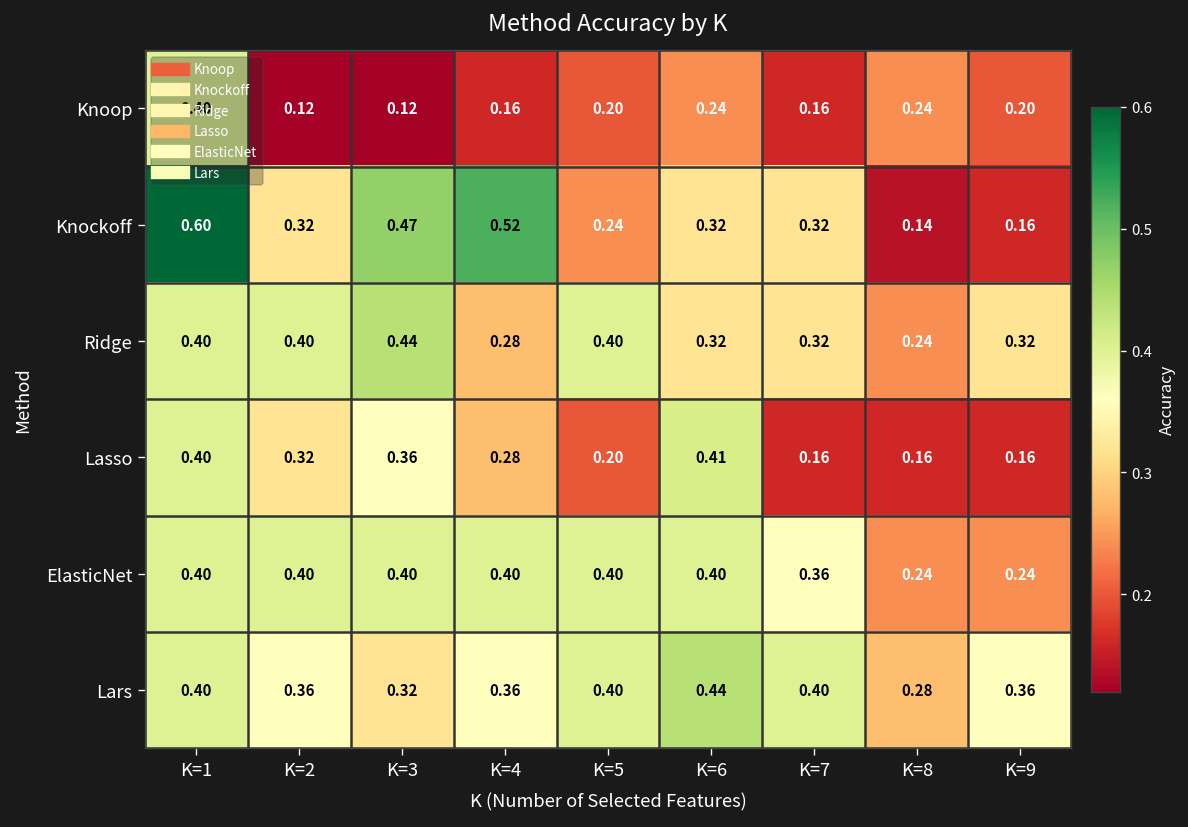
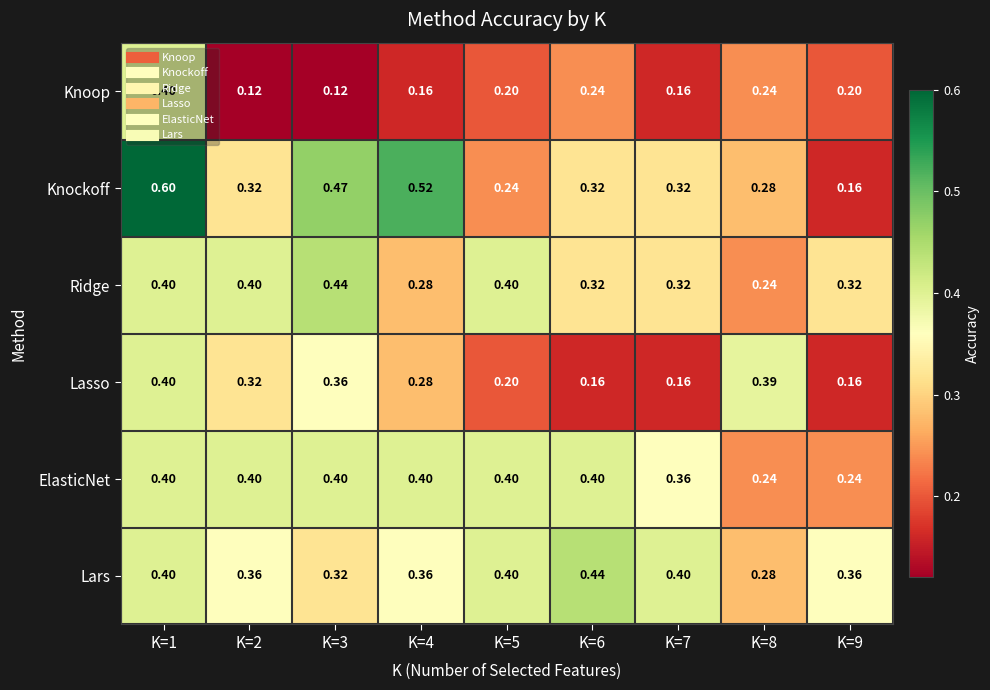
Knockoff, K=8: 0.14 -> 0.28
Lasso, K=6: 0.41 -> 0.16
Lasso, K=8: 0.16 -> 0.39
